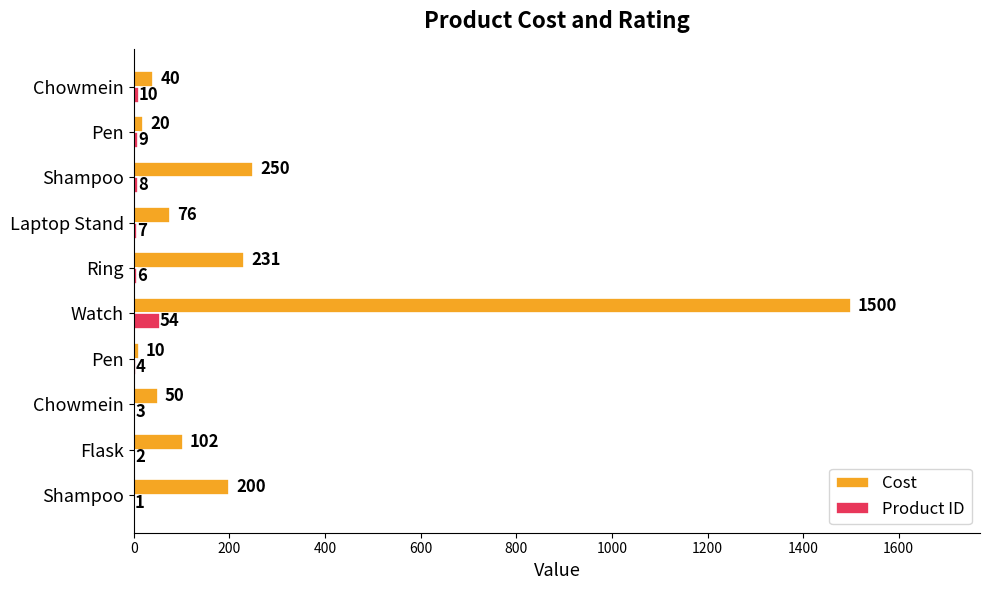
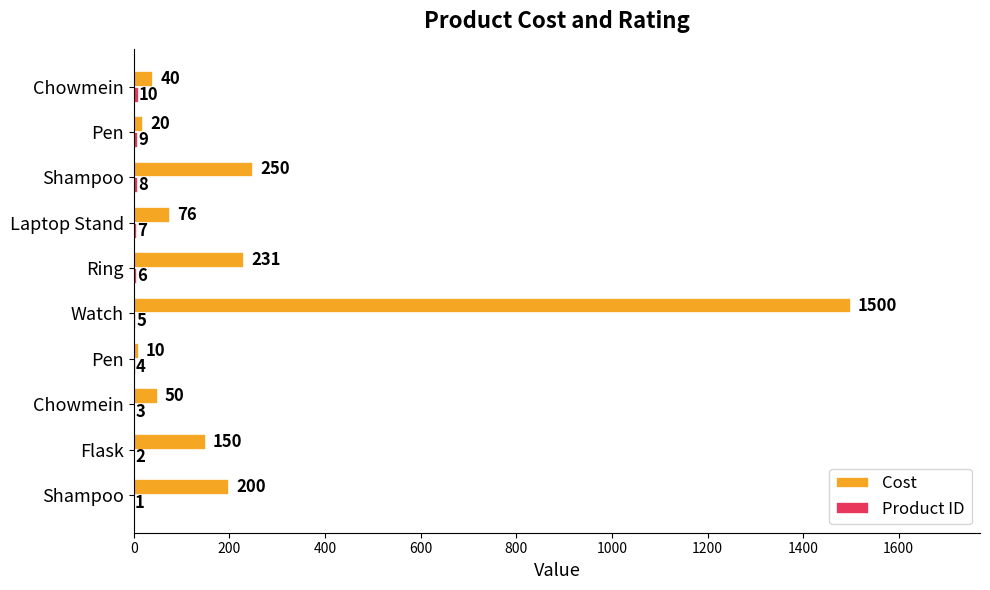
Product ID, Watch: 54 -> 5
Cost, Flask: 102 -> 150
